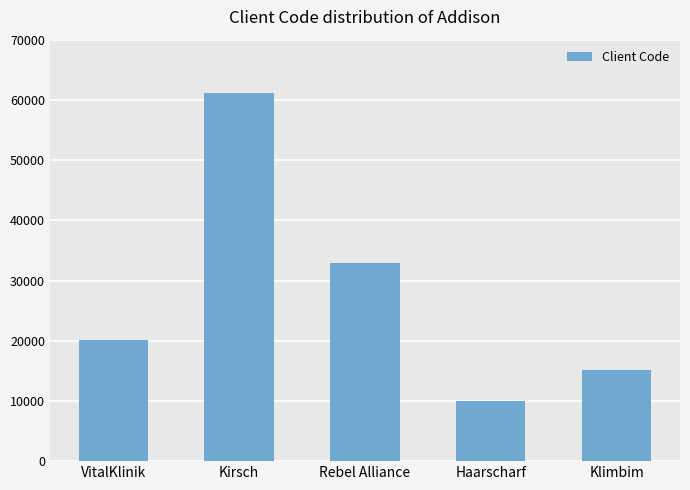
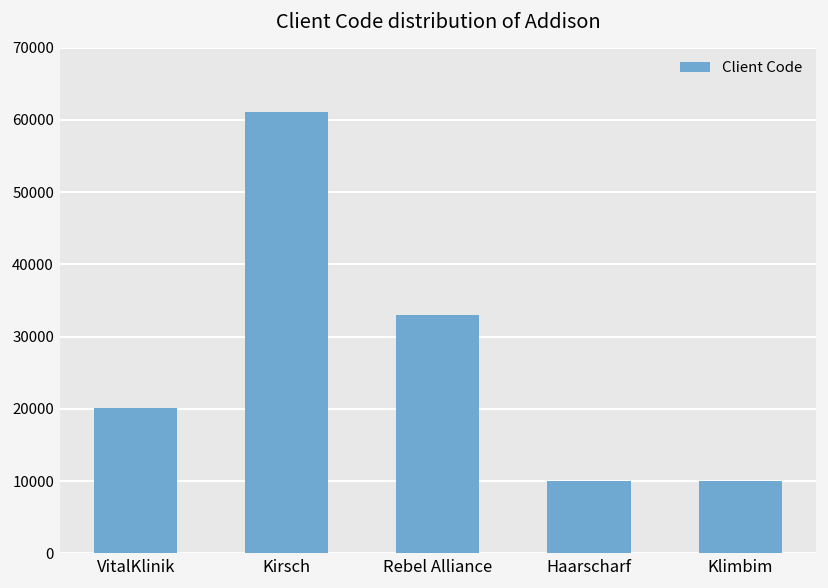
Klimbim: 15000 -> 10000
